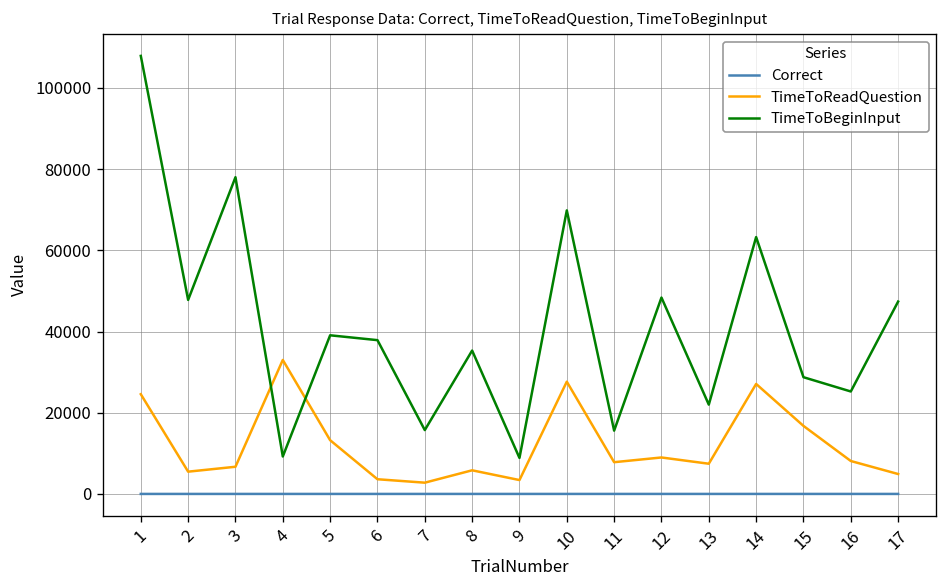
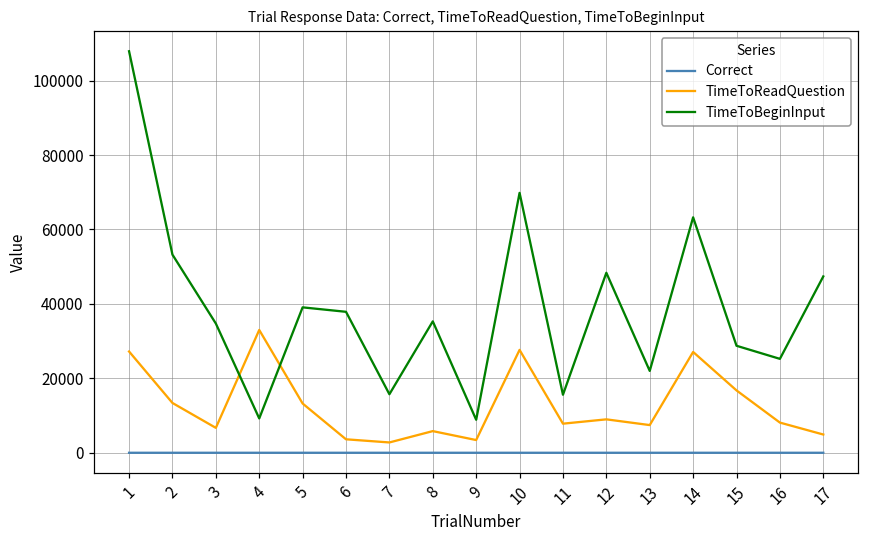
TimeToReadQuestion, 1: 25000 -> 27000
TimeToReadQuestion, 2: 5000 -> 13000
TimeToBeginInput, 2: 48000 -> 53000
TimeToBeginInput, 3: 78000 -> 35000
